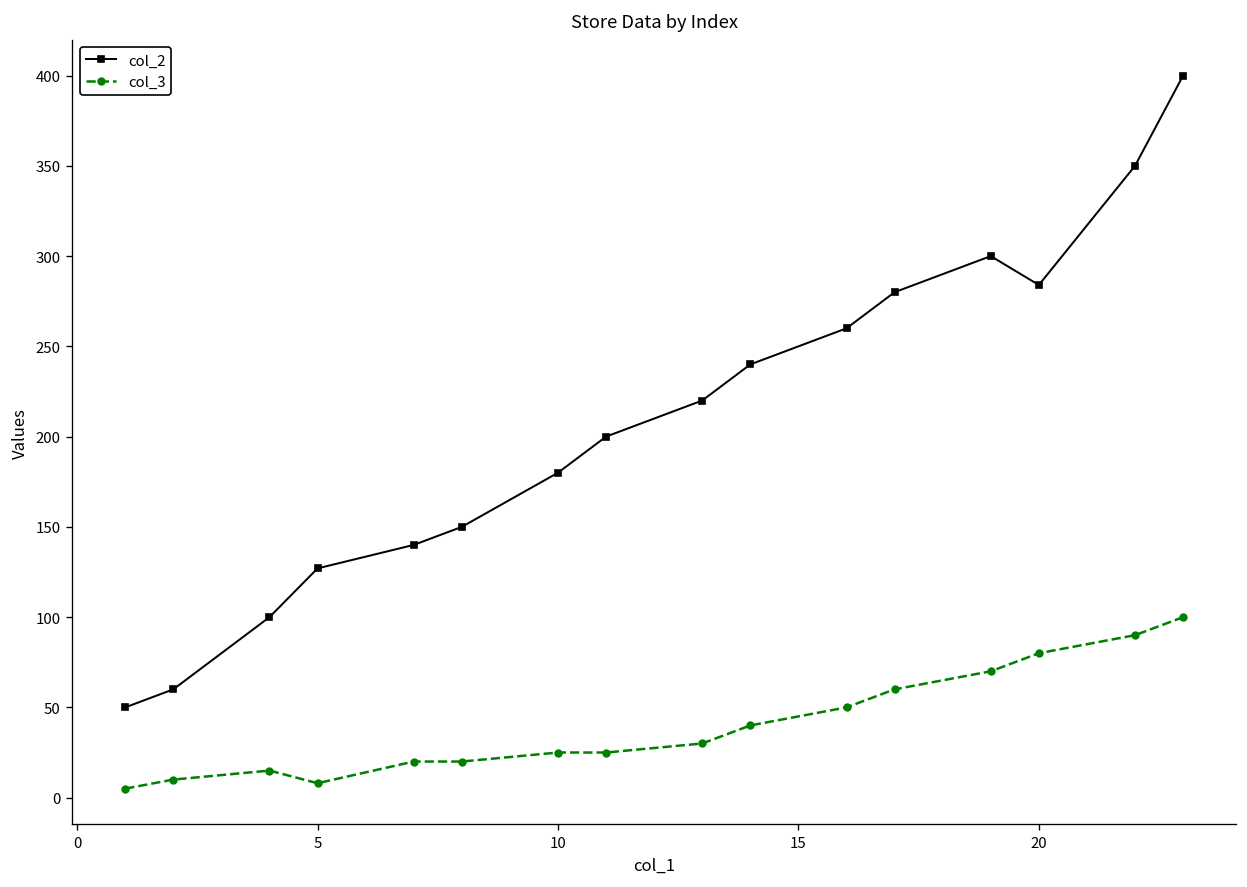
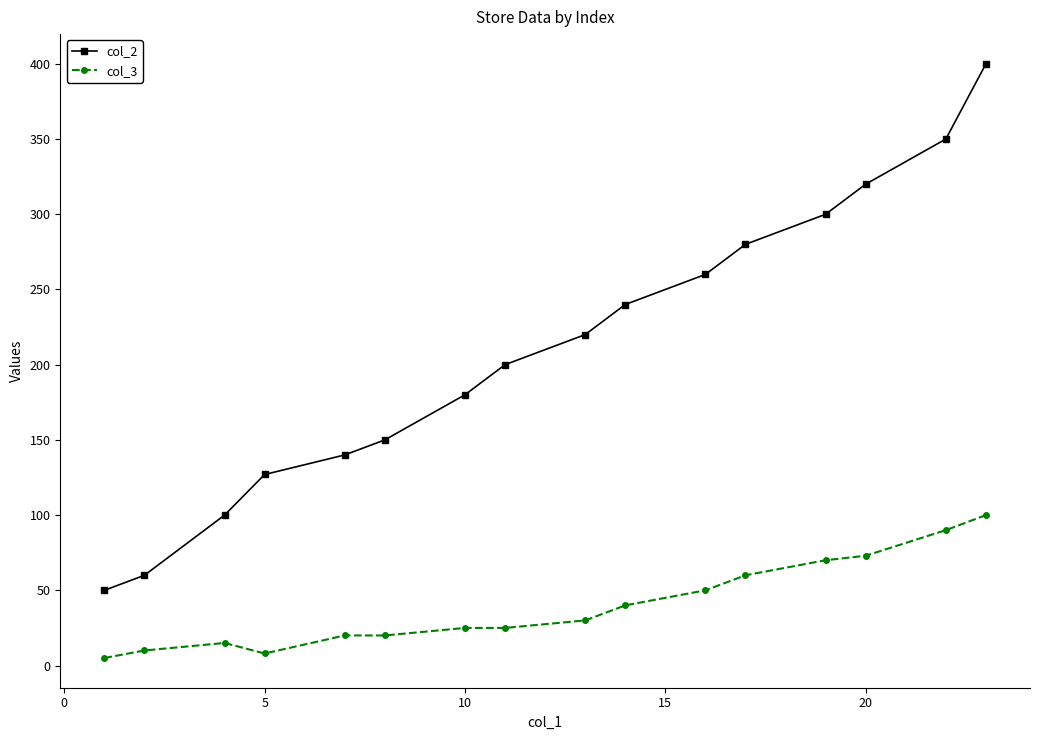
col_2, 20: 284 -> 320
col_3, 20: 80 -> 73
